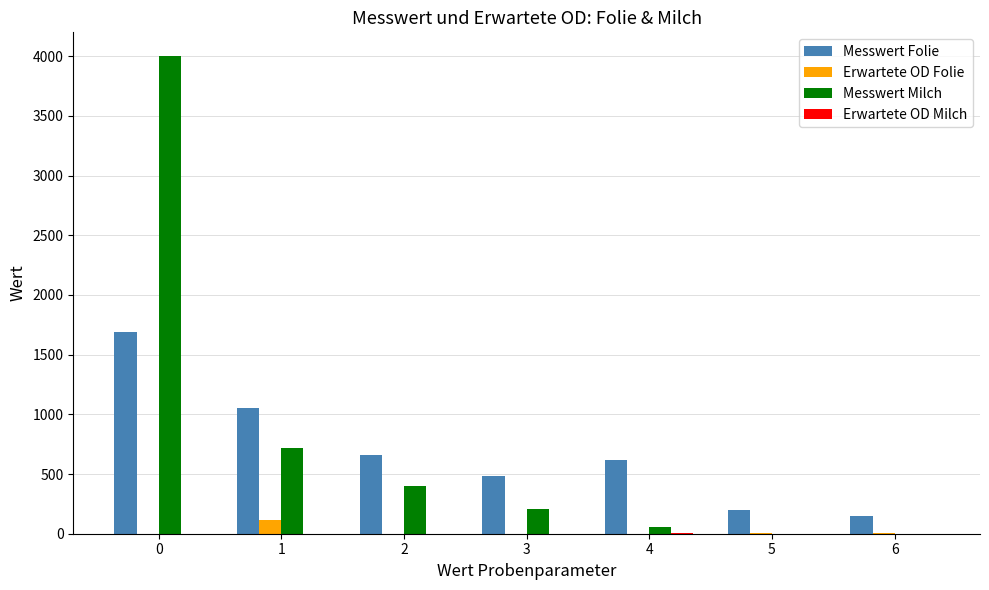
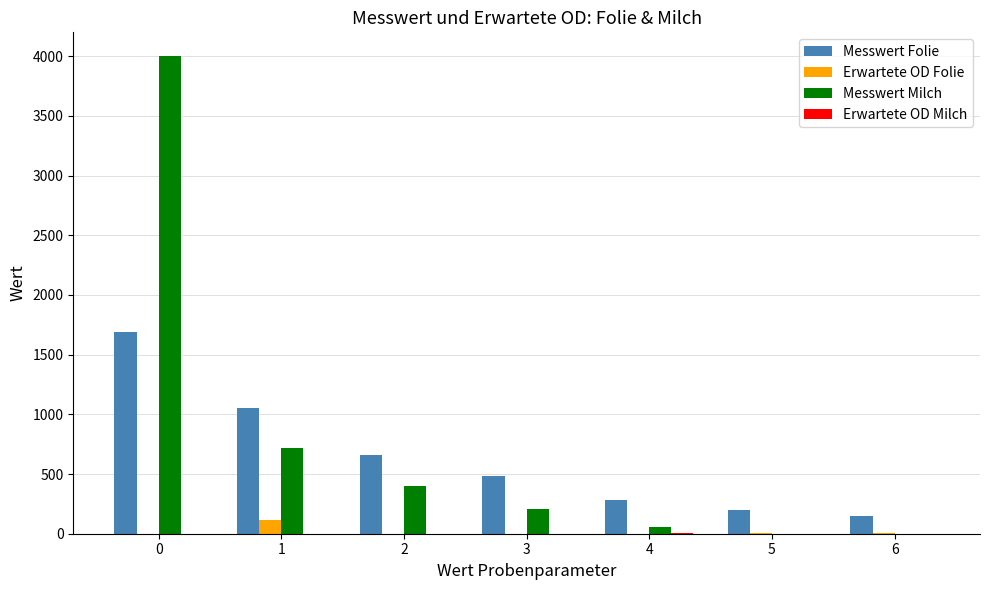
Messwert Folie, 4: 620 -> 280
